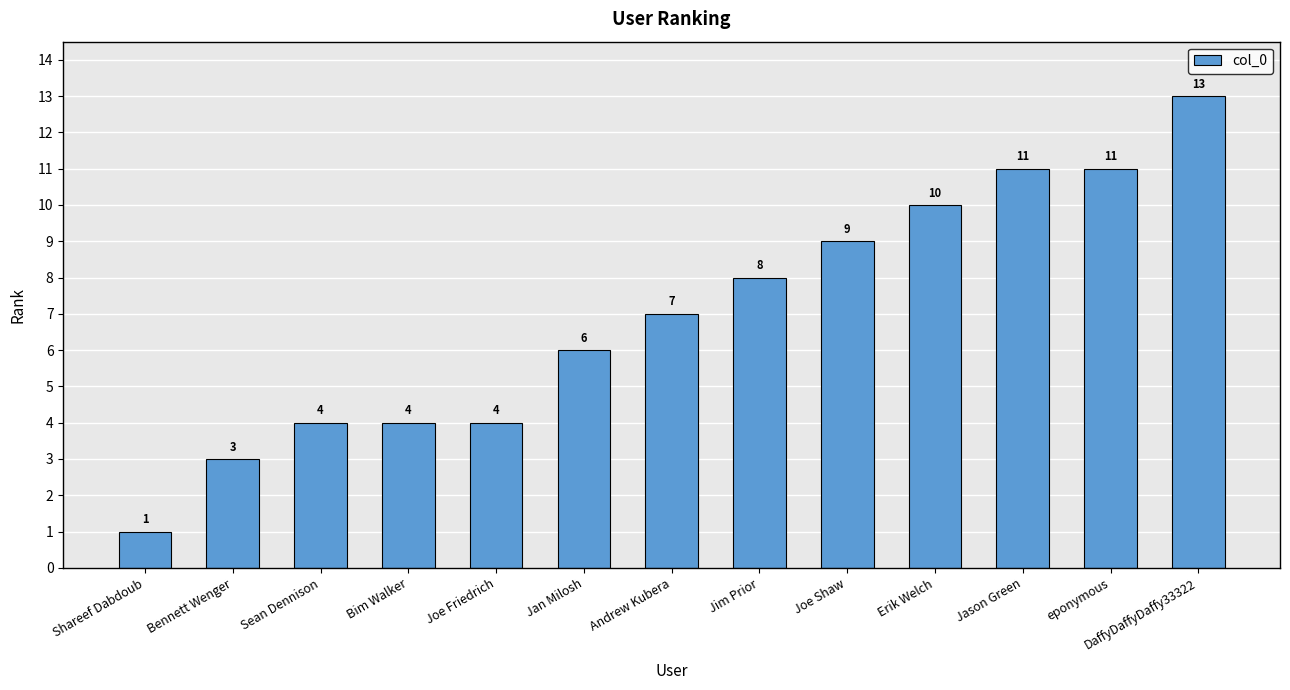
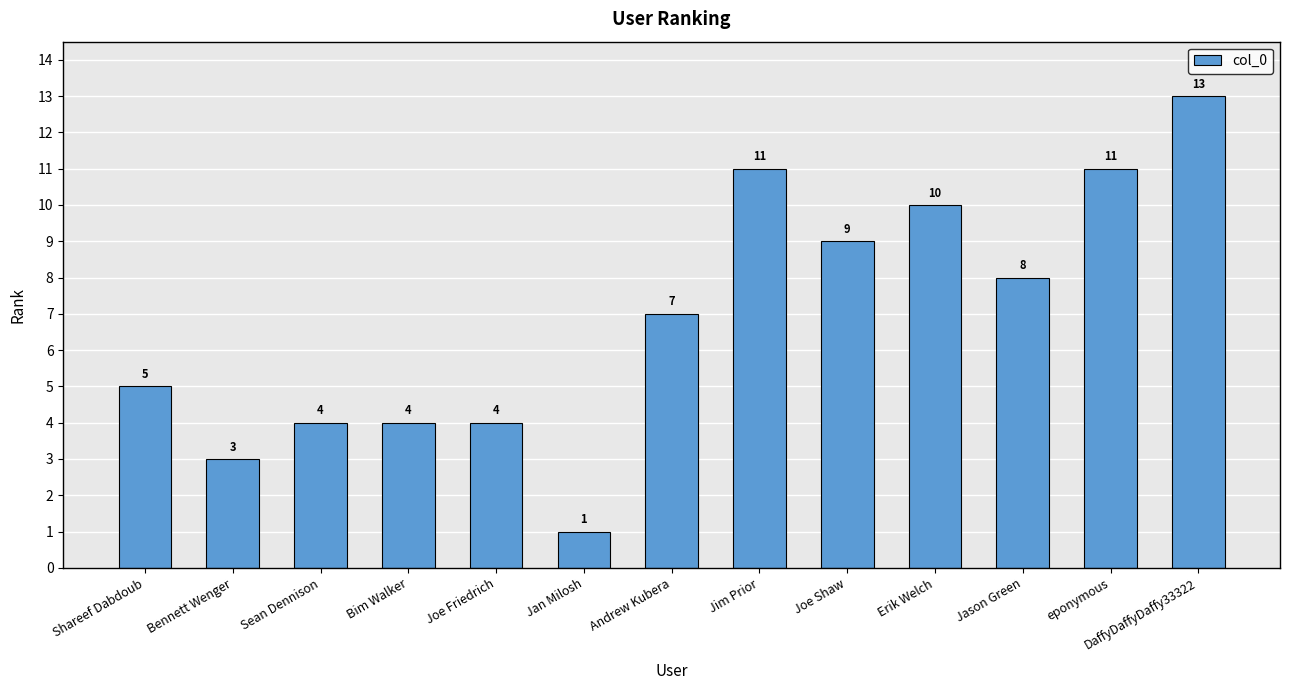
Shareef Dabdoub: 1 -> 5
Jan Milosh: 6 -> 1
Jim Prior: 8 -> 11
Jason Green: 11 -> 8
